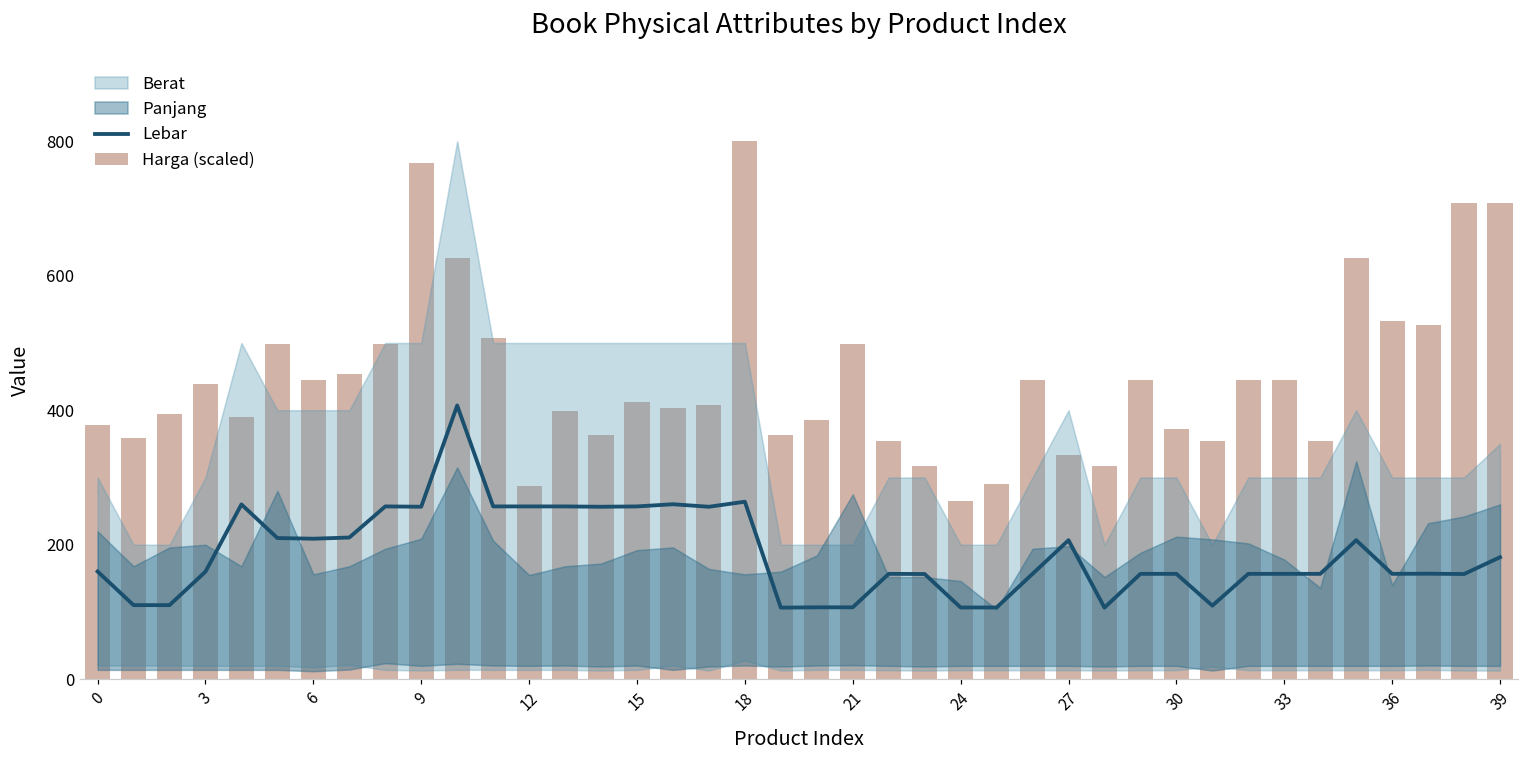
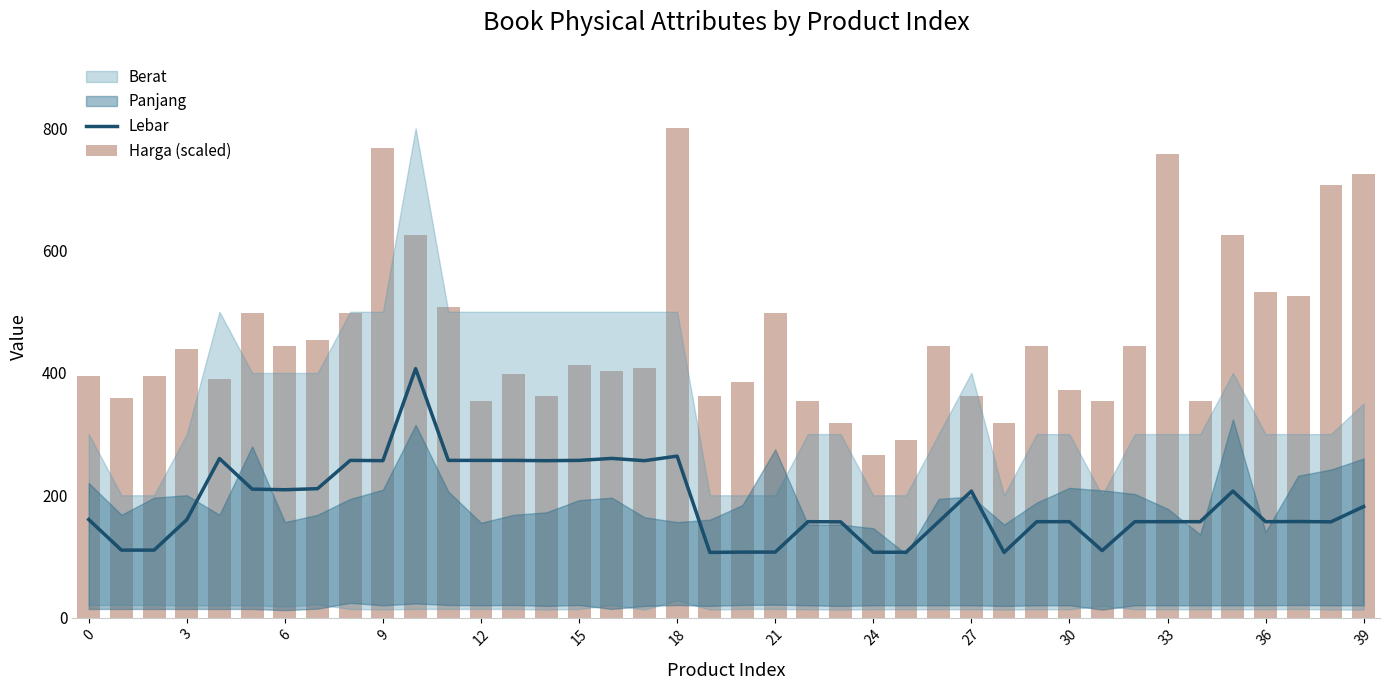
Harga (scaled), 0: 380 -> 390
Harga (scaled), 12: 290 -> 350
Harga (scaled), 27: 330 -> 360
Harga (scaled), 33: 440 -> 760
Harga (scaled), 39: 710 -> 730
